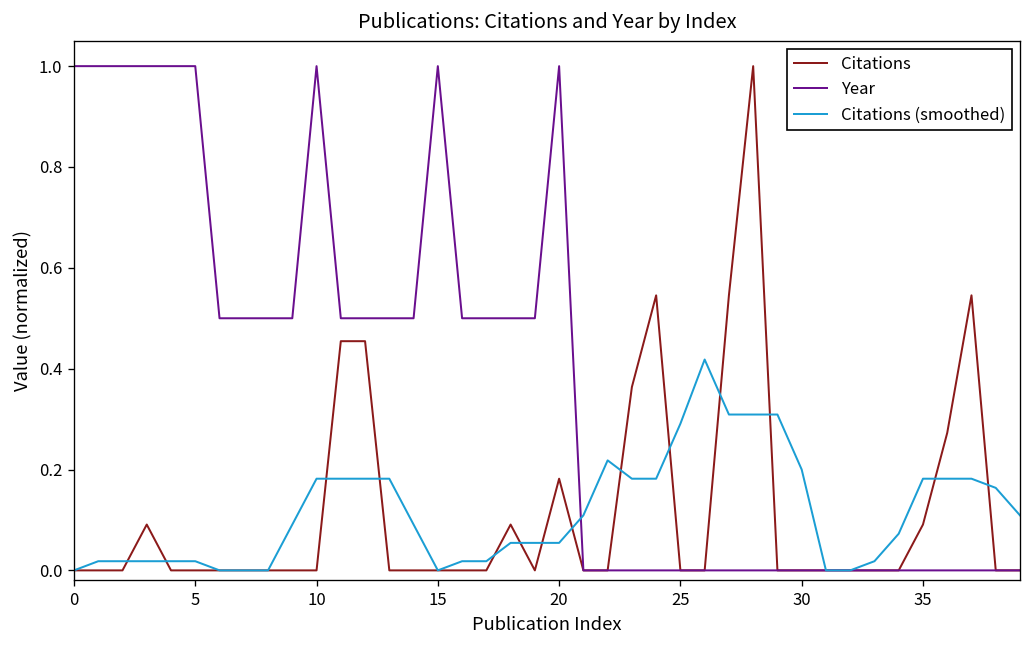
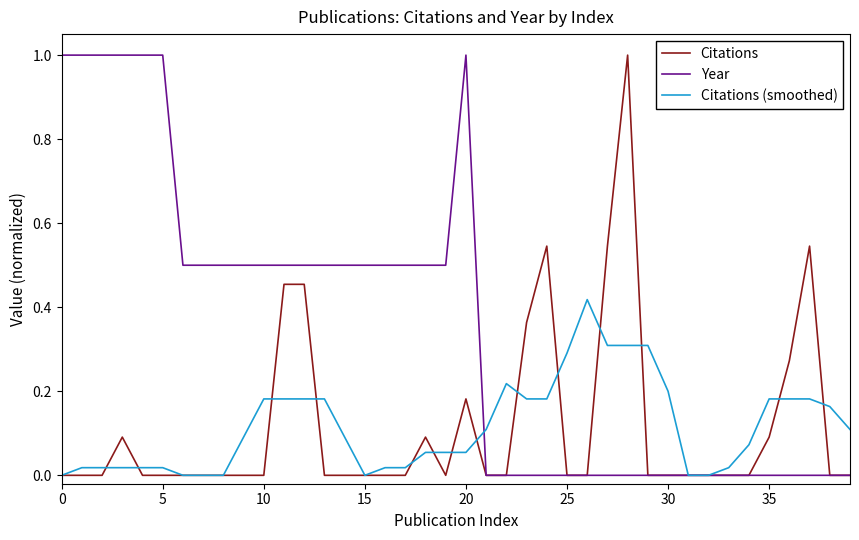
Year, 10: 1.00 -> 0.50
Year, 15: 1.00 -> 0.50
